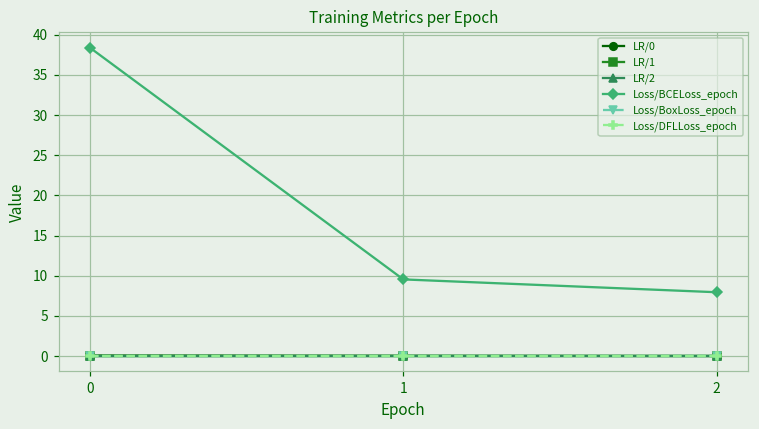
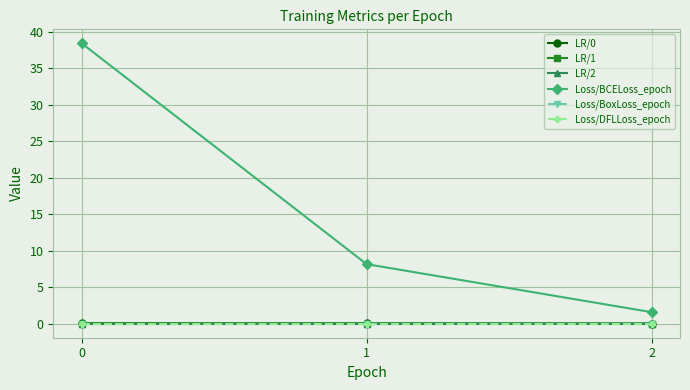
Loss/BCELoss_epoch, 1: 10 -> 8
Loss/BCELoss_epoch, 2: 8 -> 2
